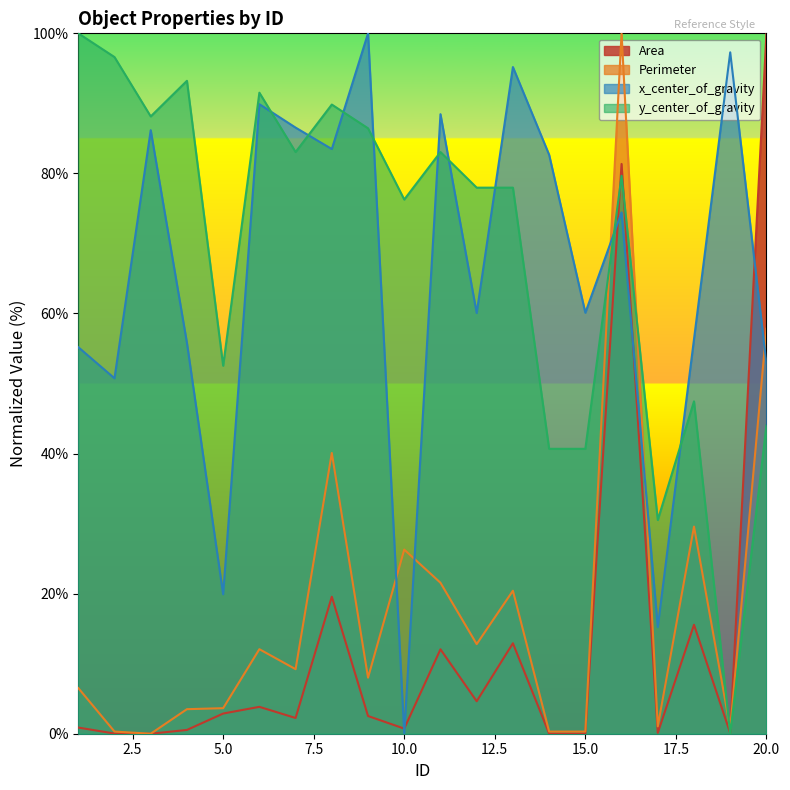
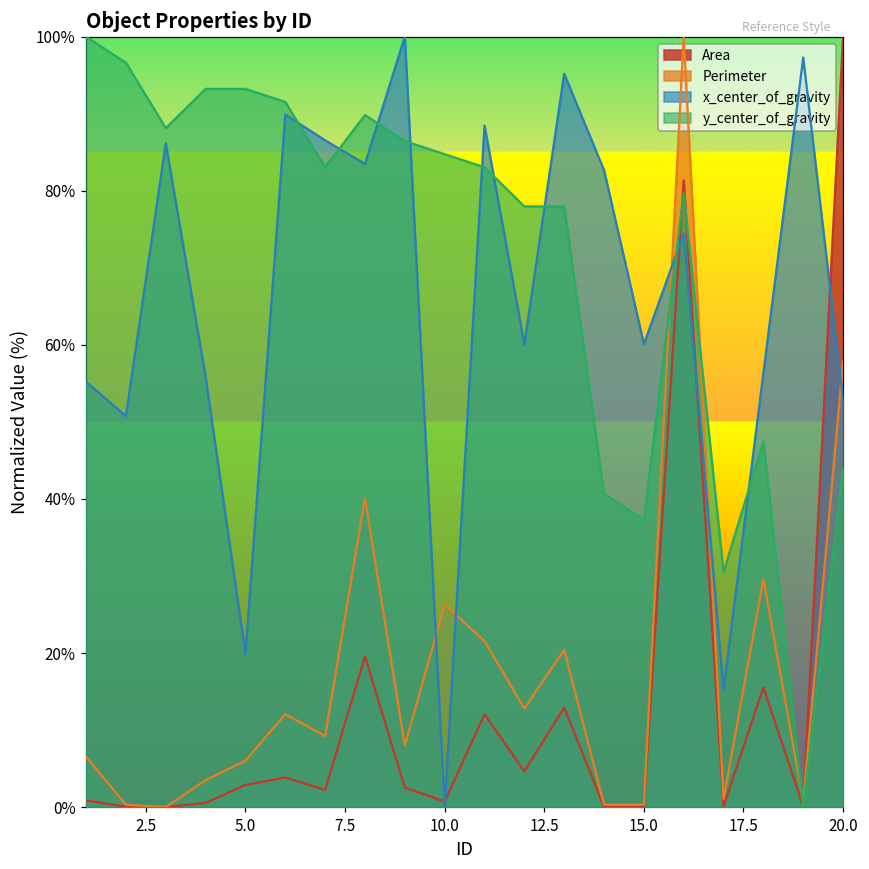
Perimeter, 5.0: 4% -> 6%
y_center_of_gravity, 5.0: 53% -> 93%
y_center_of_gravity, 10.0: 76% -> 85%
y_center_of_gravity, 15.0: 41% -> 37%
